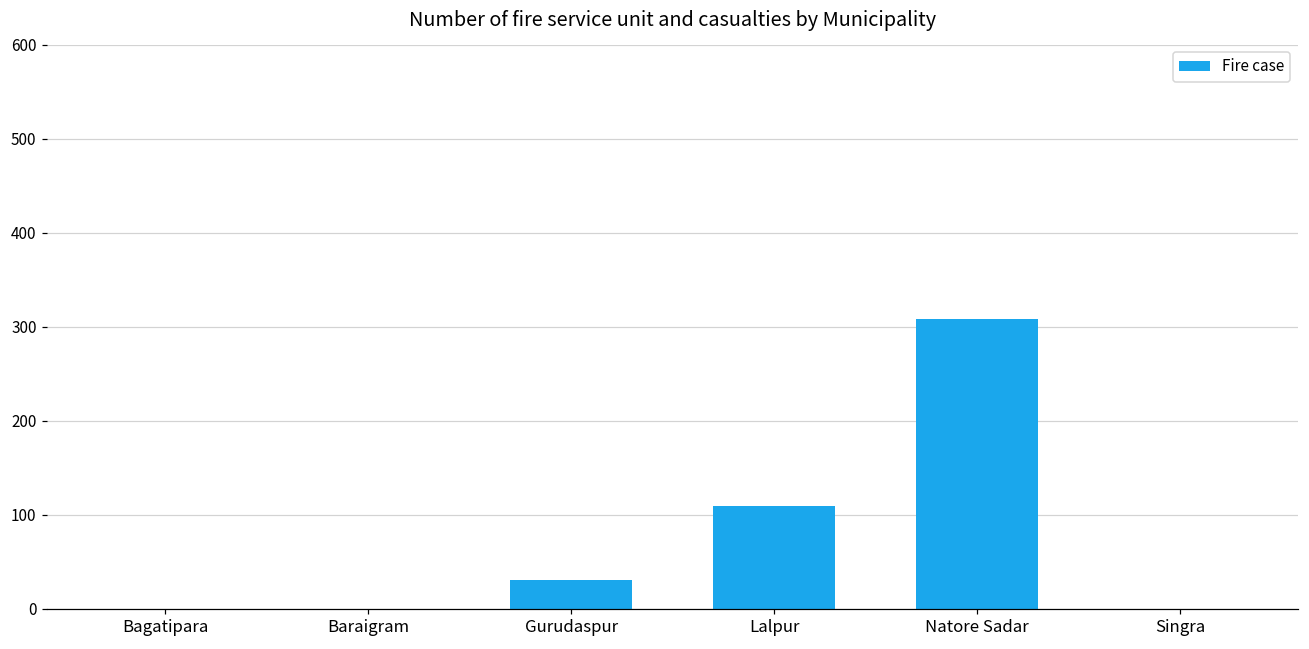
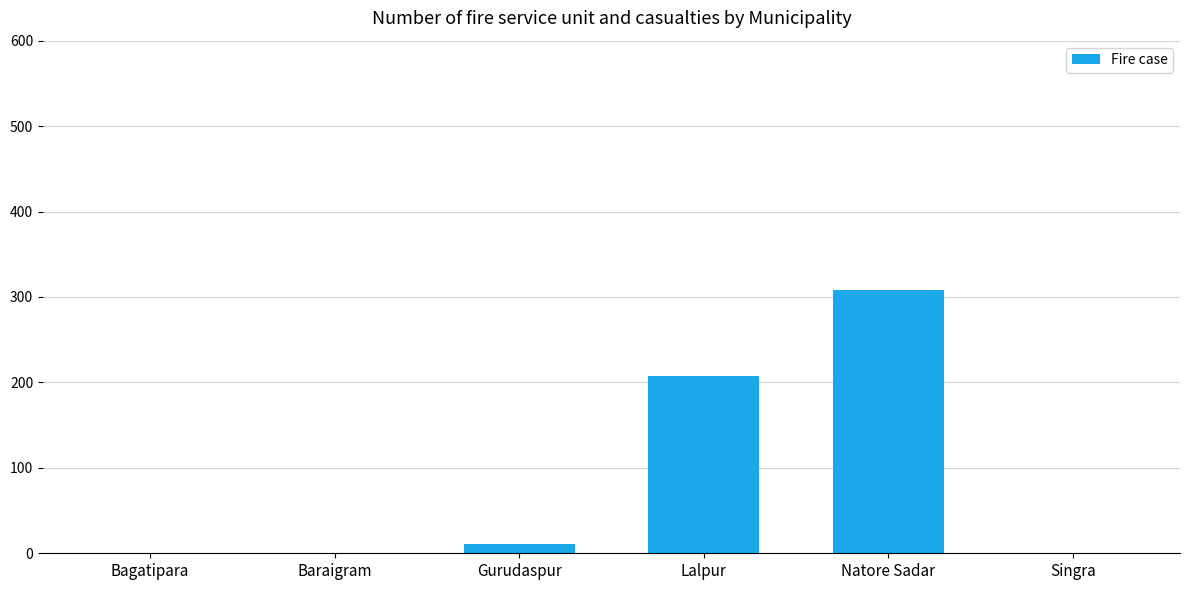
Gurudaspur: 30 -> 10
Lalpur: 110 -> 210
